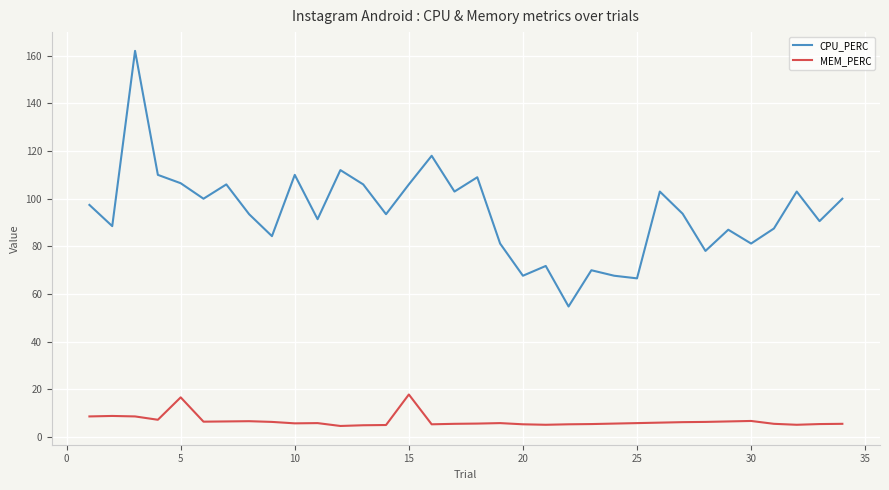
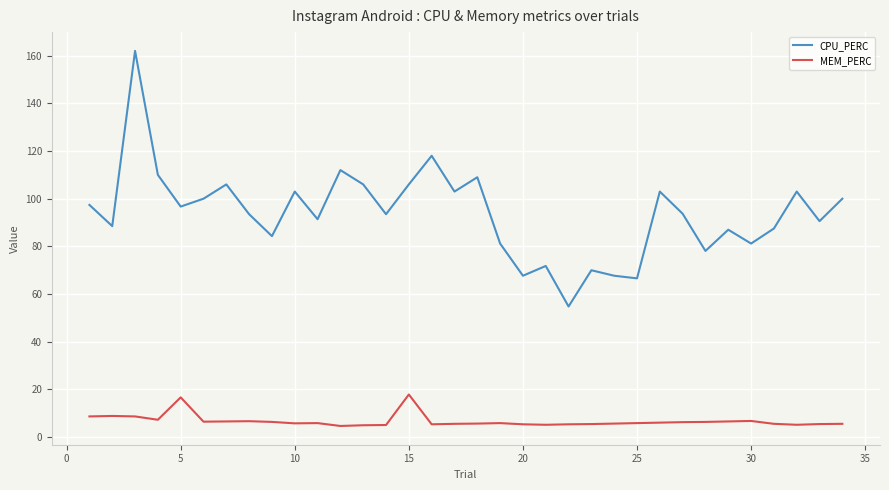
CPU_PERC, 5: 107 -> 97
CPU_PERC, 10: 110 -> 103
